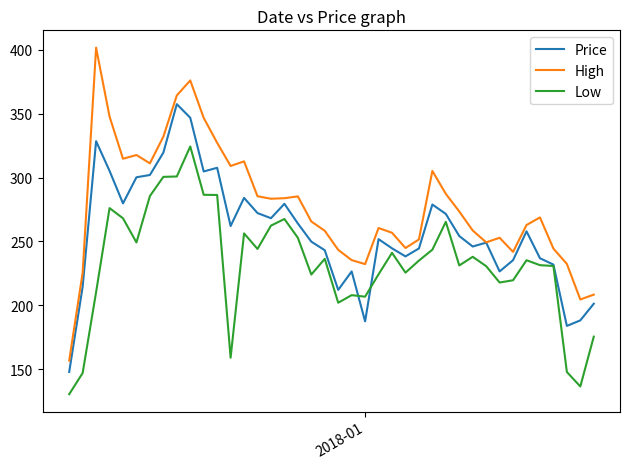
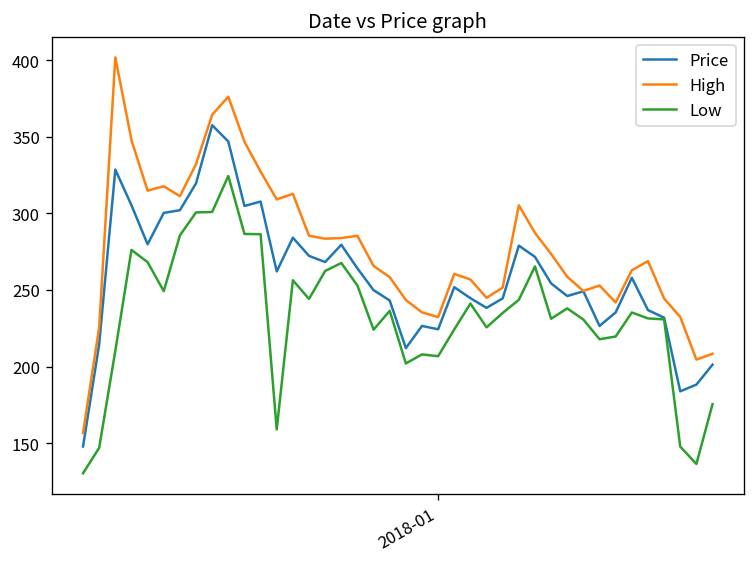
Price, 2018-01: 187 -> 224
